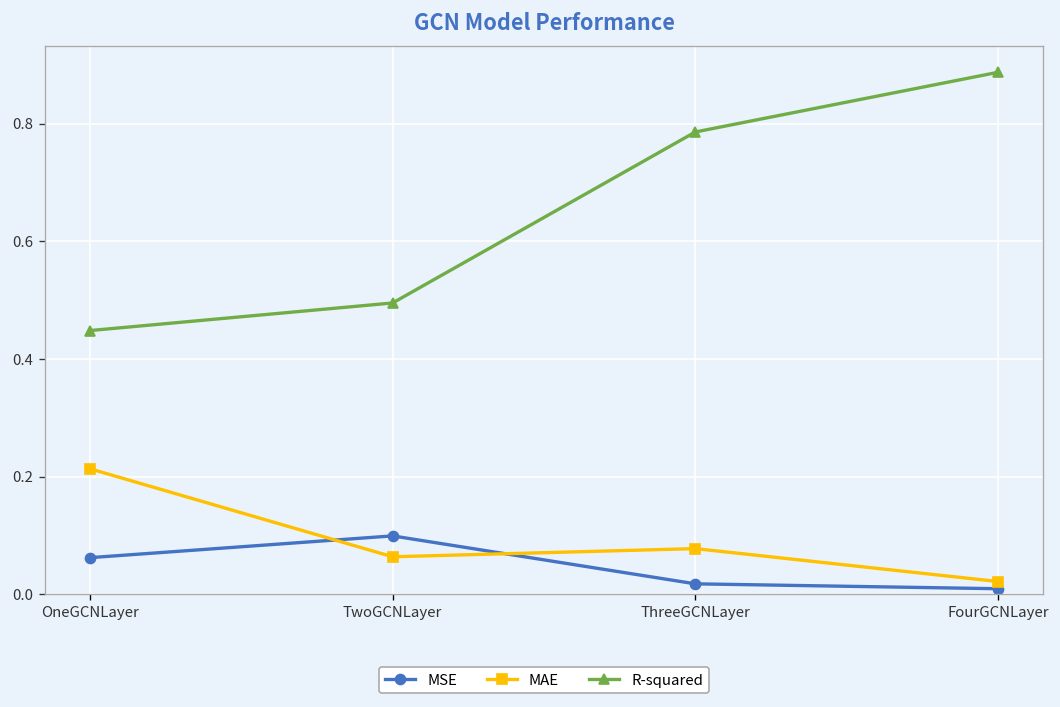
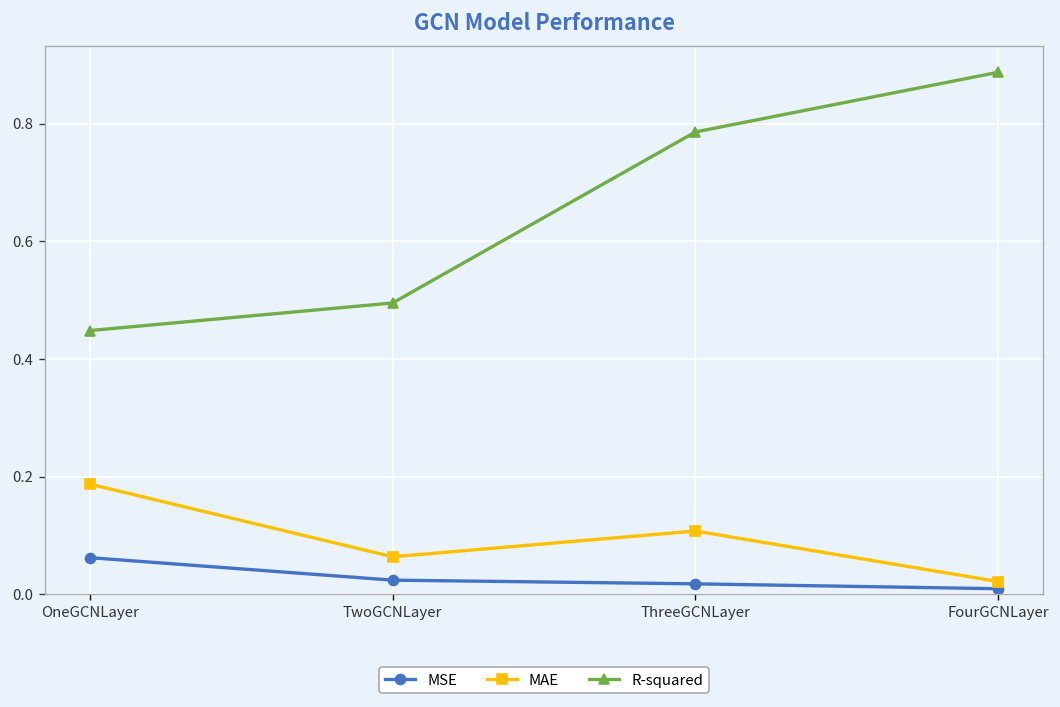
MAE, OneGCNLayer: 0.21 -> 0.19
MSE, TwoGCNLayer: 0.10 -> 0.02
MAE, ThreeGCNLayer: 0.08 -> 0.11
